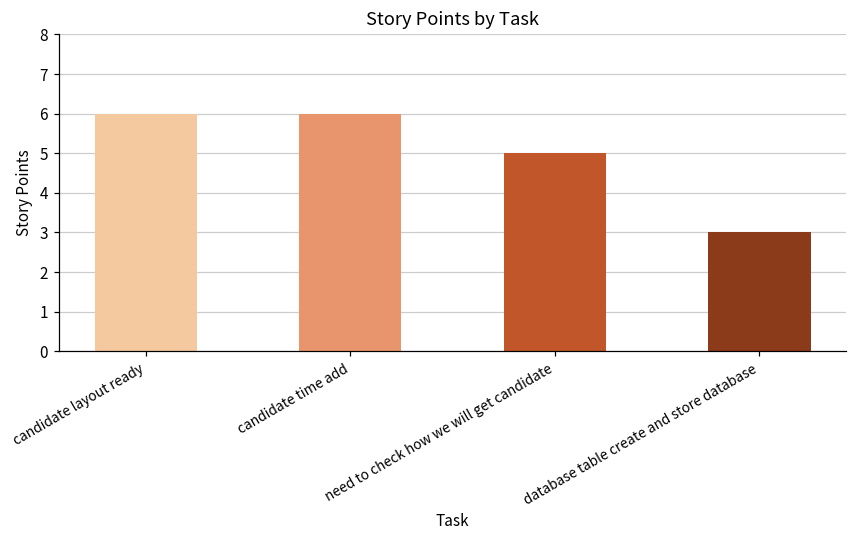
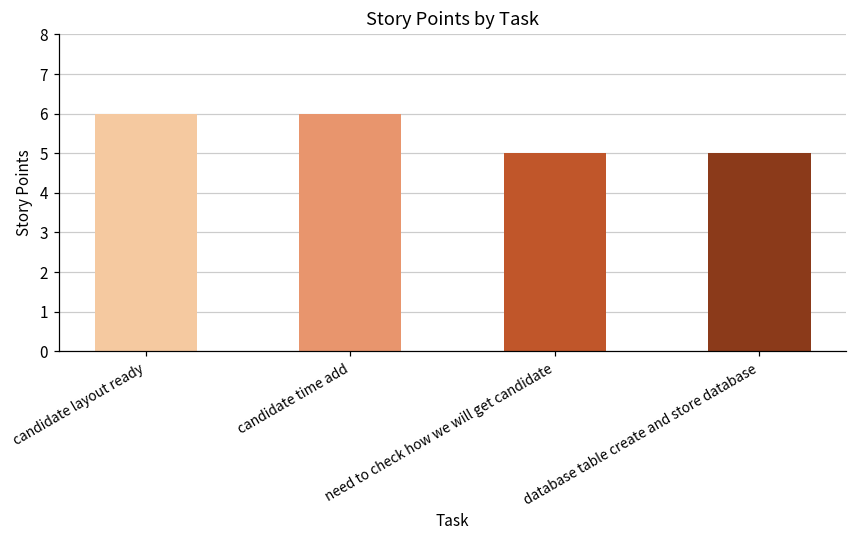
database table create and store database: 3 -> 5
